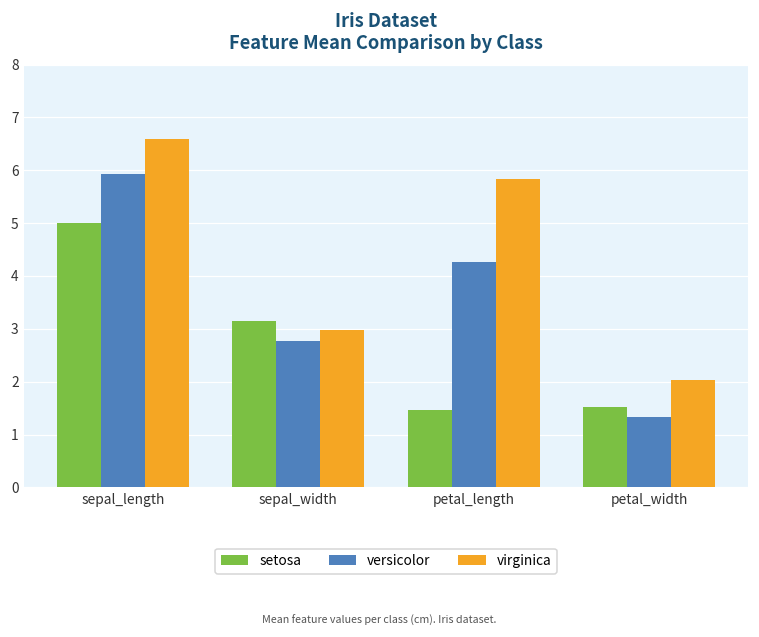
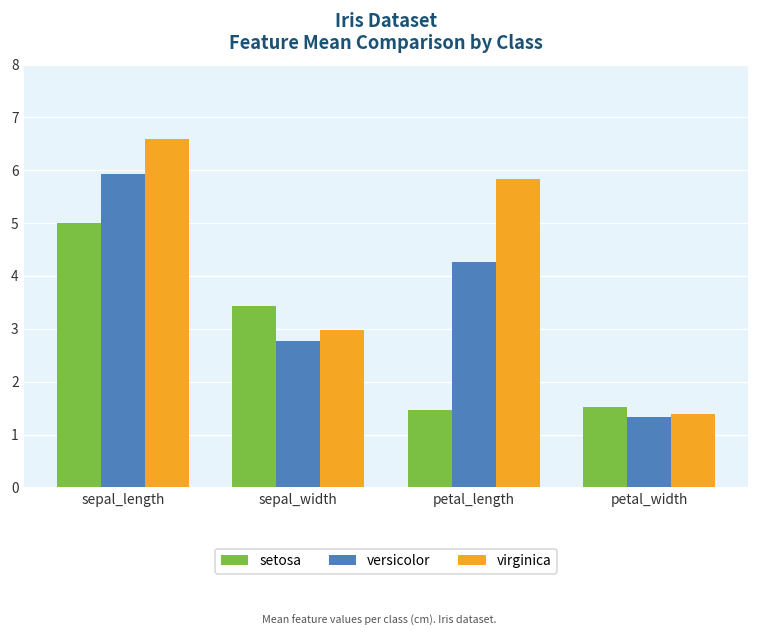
setosa, sepal_width: 3.1 -> 3.4
virginica, petal_width: 2.0 -> 1.4
